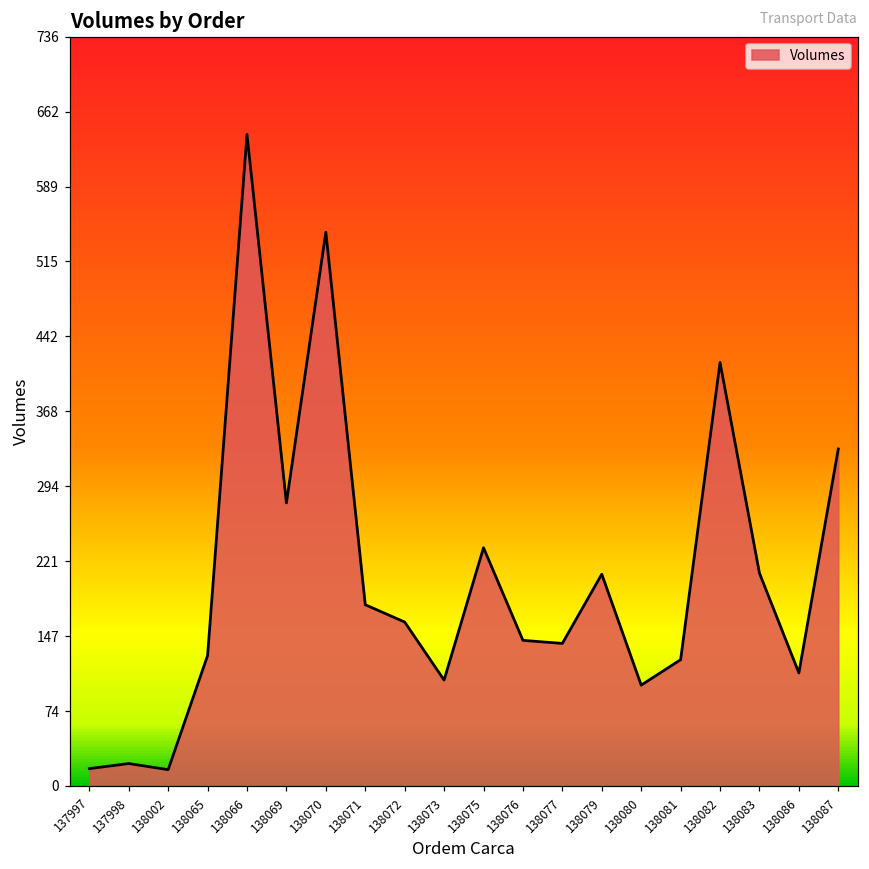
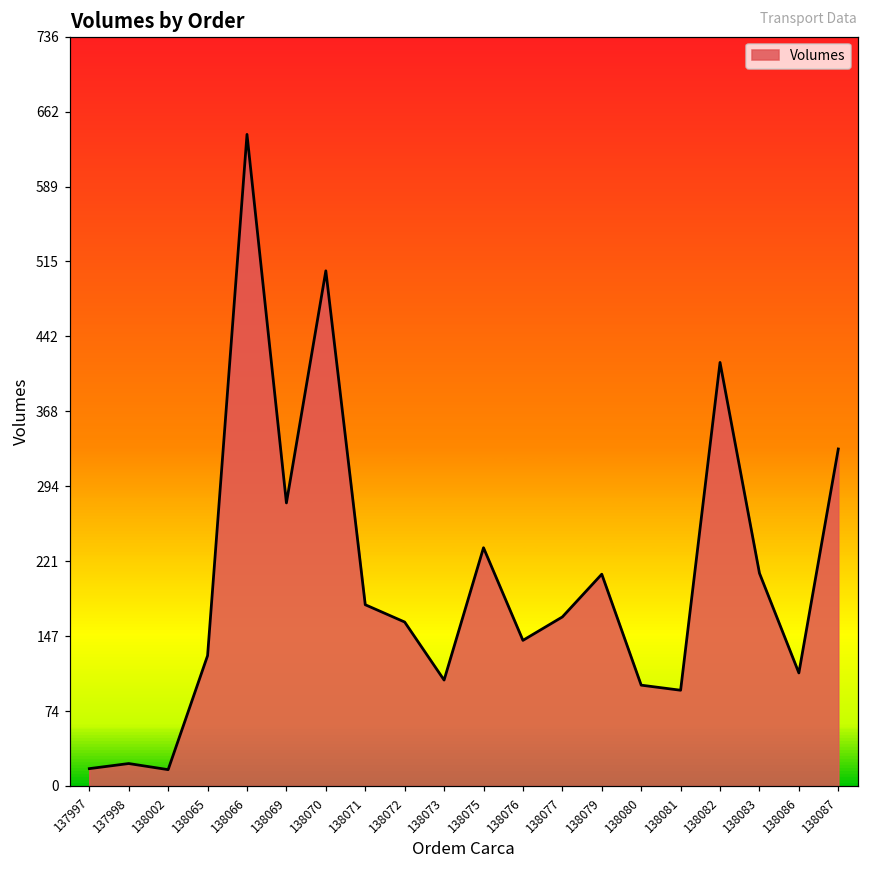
138070: 540 -> 510
138077: 140 -> 170
138081: 120 -> 90
